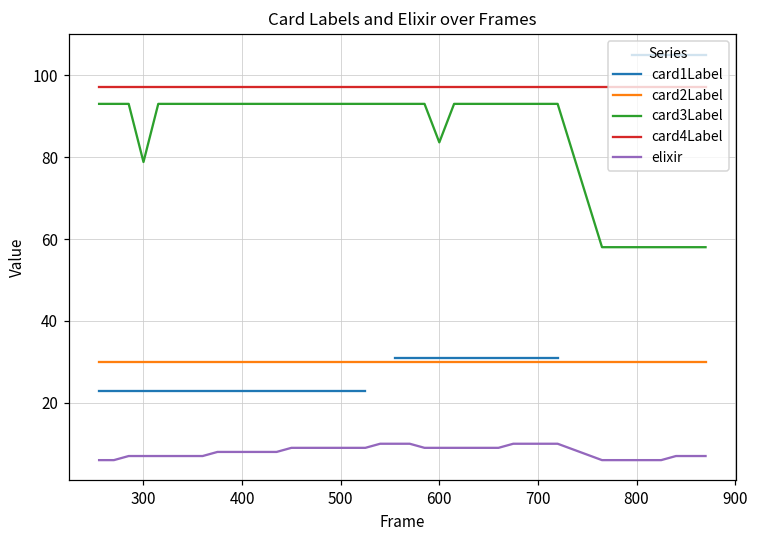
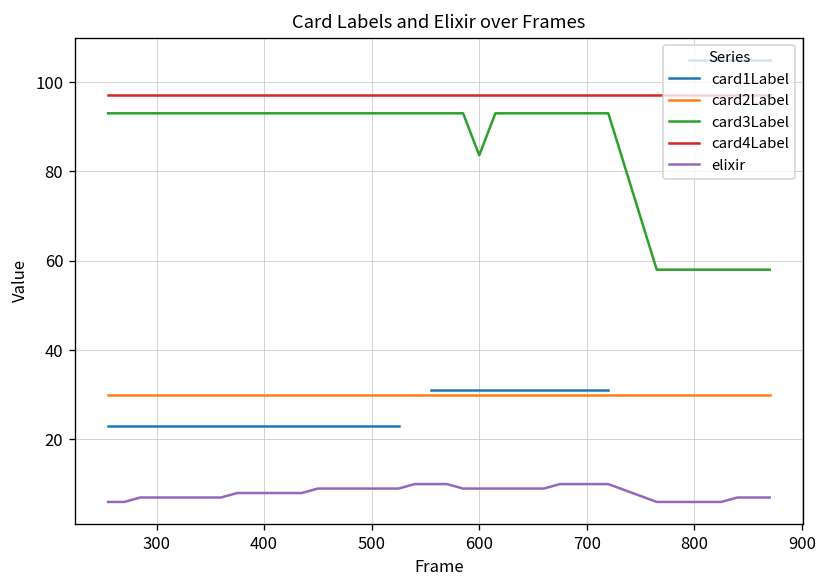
card3Label, 300: 79 -> 93
